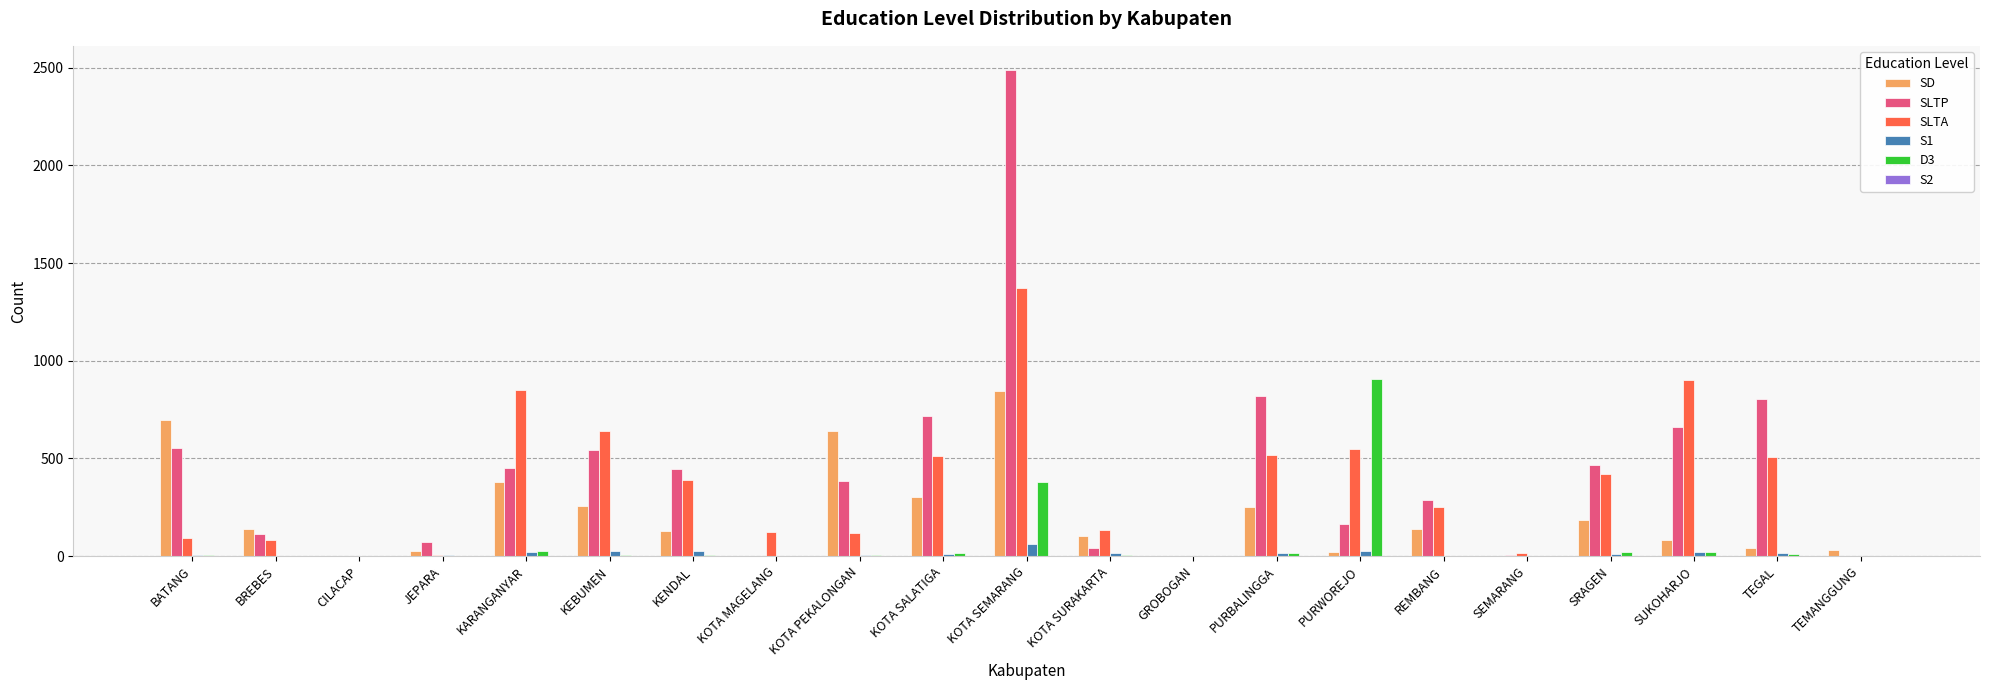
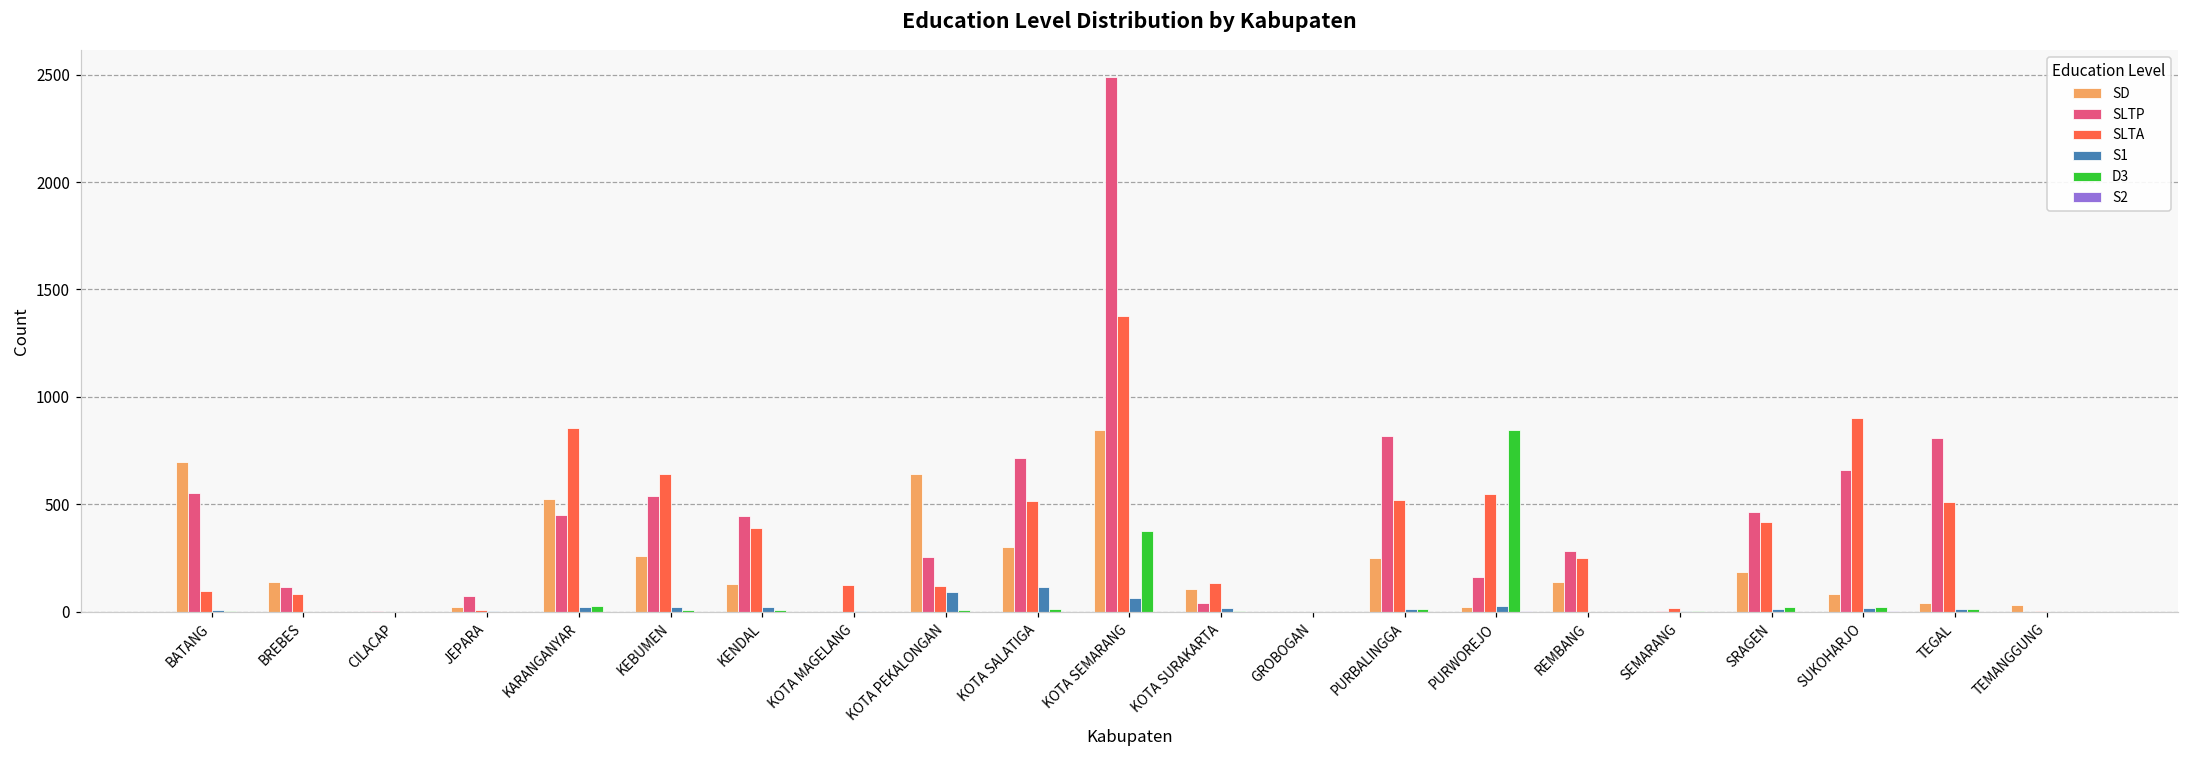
SD, KARANGANYAR: 380 -> 530
SLTP, KOTA PEKALONGAN: 380 -> 260
S1, KOTA PEKALONGAN: 0 -> 90
S1, KOTA SALATIGA: 10 -> 120
D3, PURWOREJO: 910 -> 850
